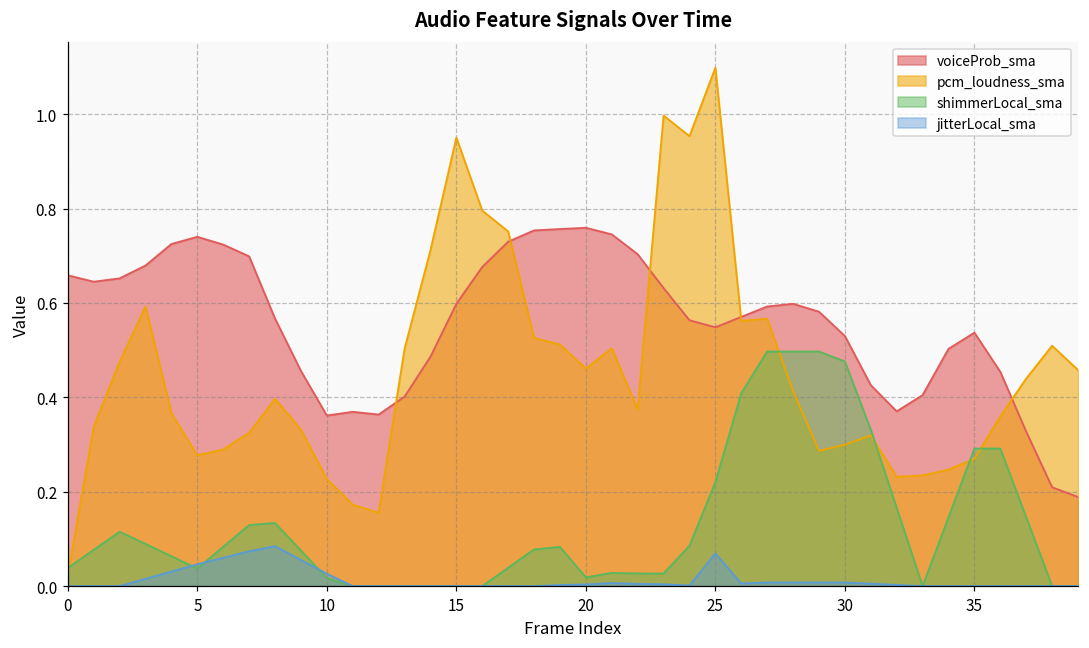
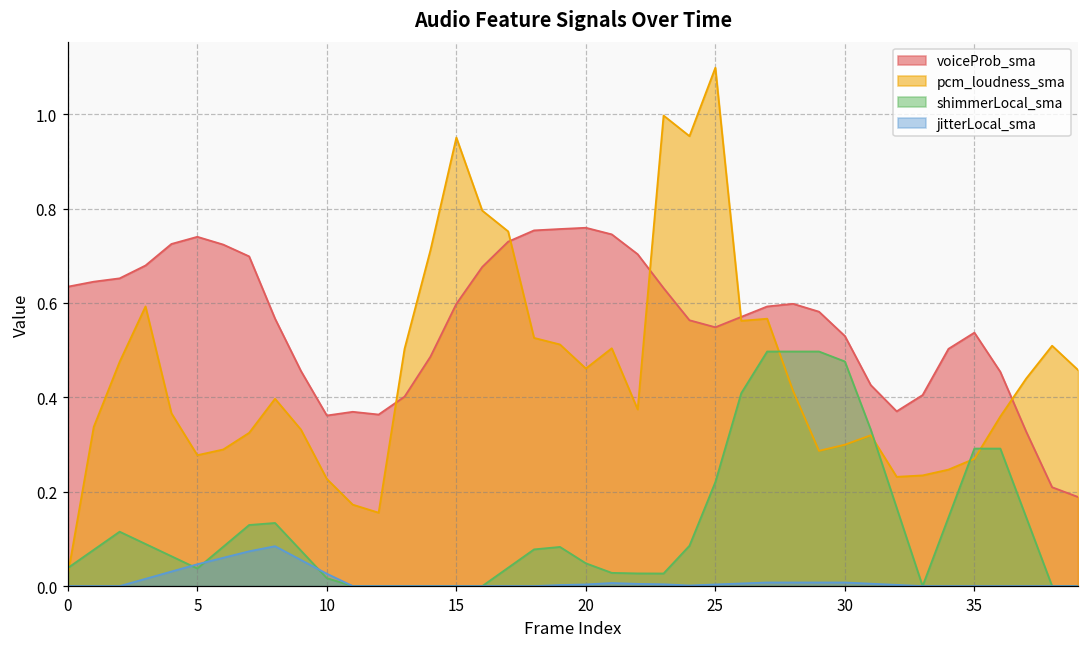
voiceProb_sma, 0: 0.66 -> 0.63
shimmerLocal_sma, 20: 0.02 -> 0.05
jitterLocal_sma, 25: 0.07 -> 0.00
